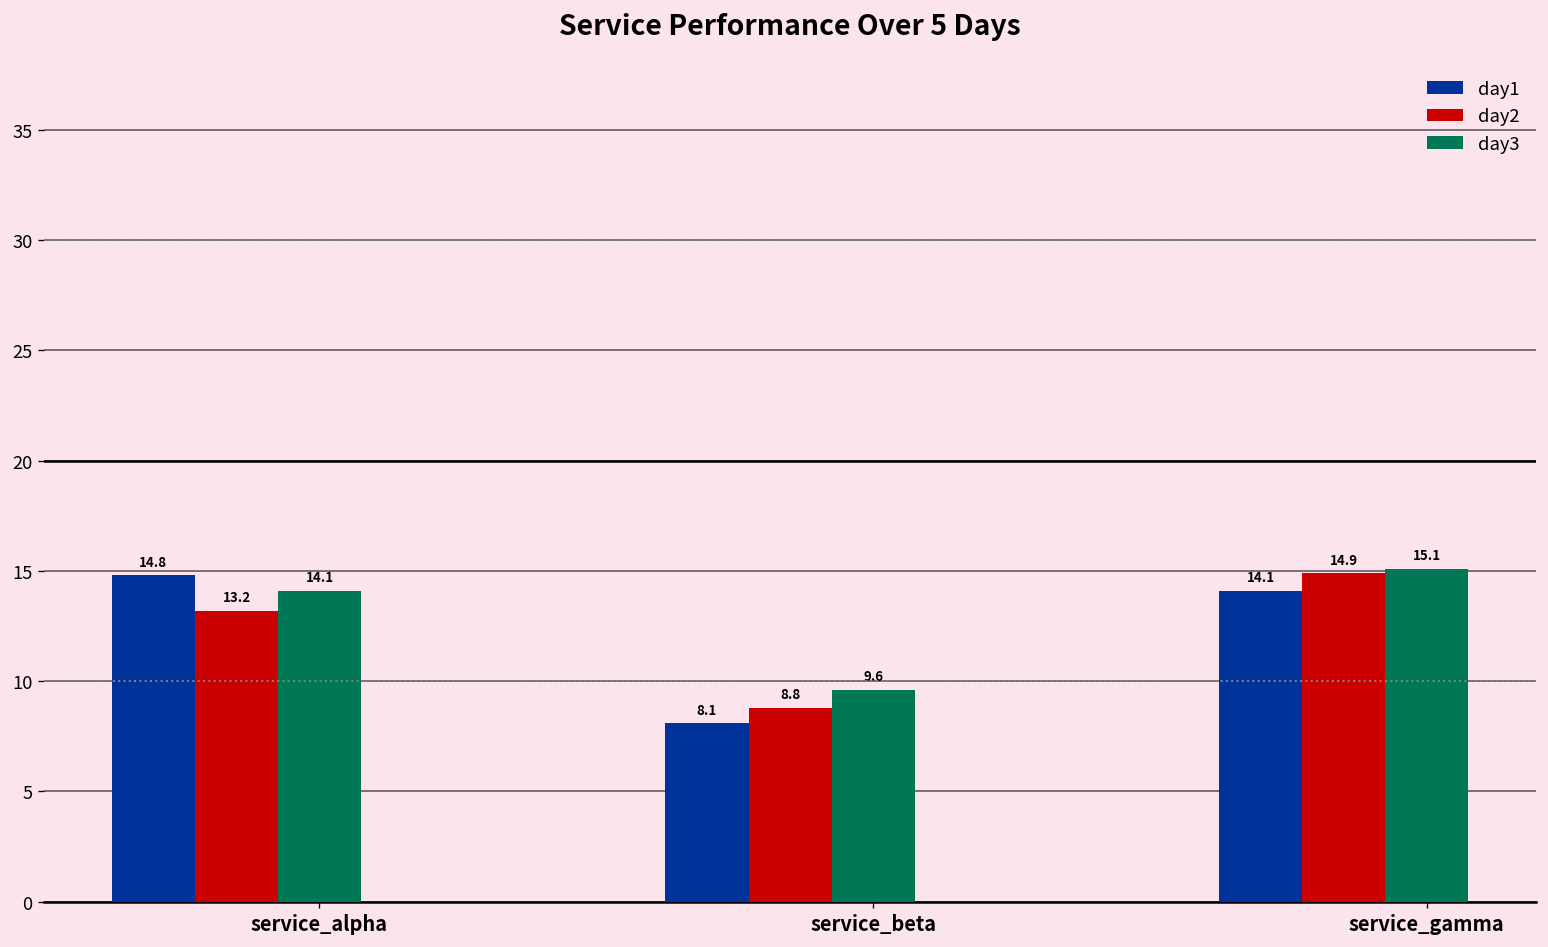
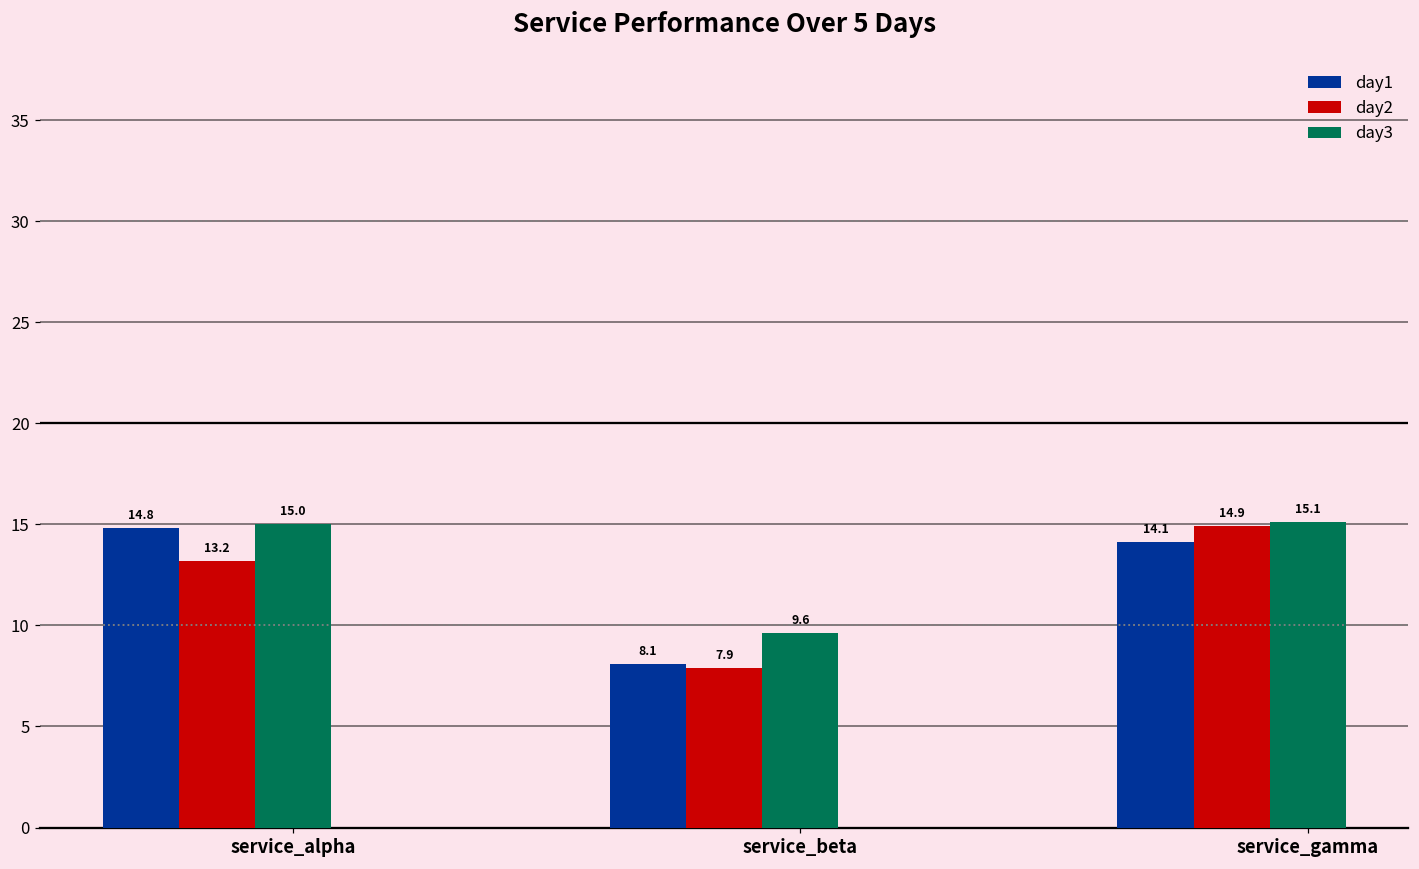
day3, service_alpha: 14.1 -> 15.0
day2, service_beta: 8.8 -> 7.9
